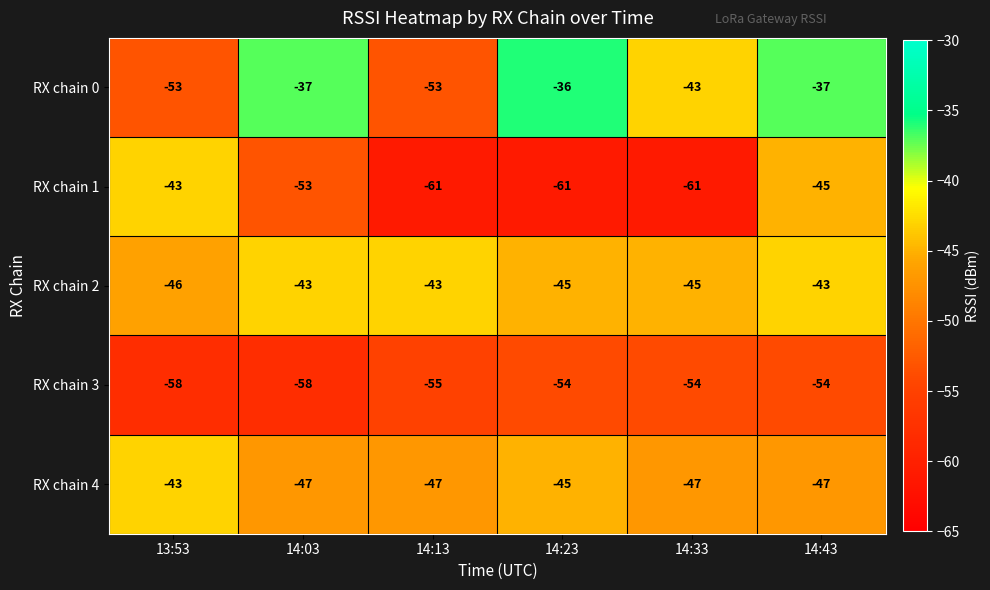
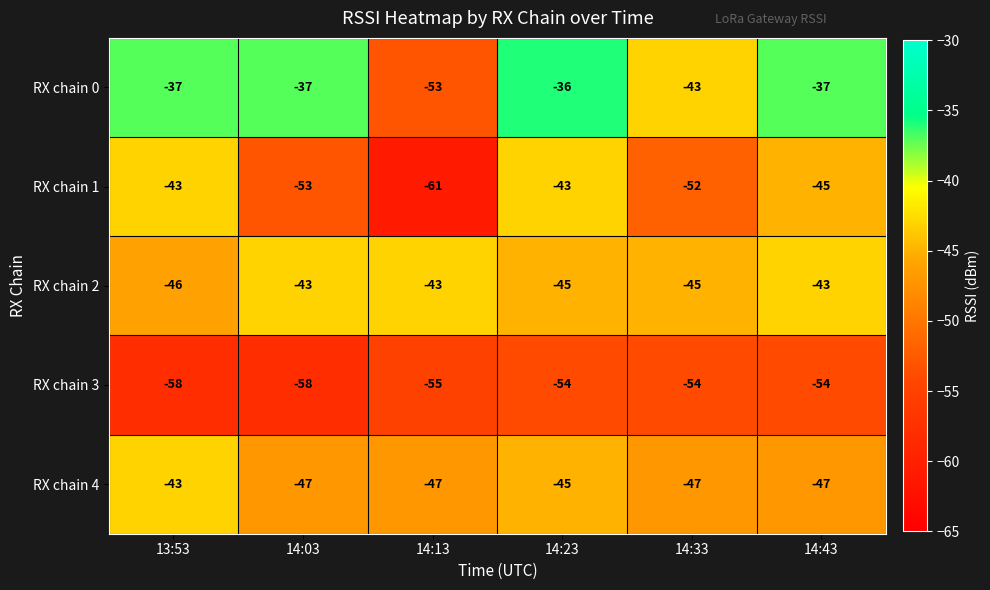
RX chain 0, 13:53: -53 -> -37
RX chain 1, 14:23: -61 -> -43
RX chain 1, 14:33: -61 -> -52
